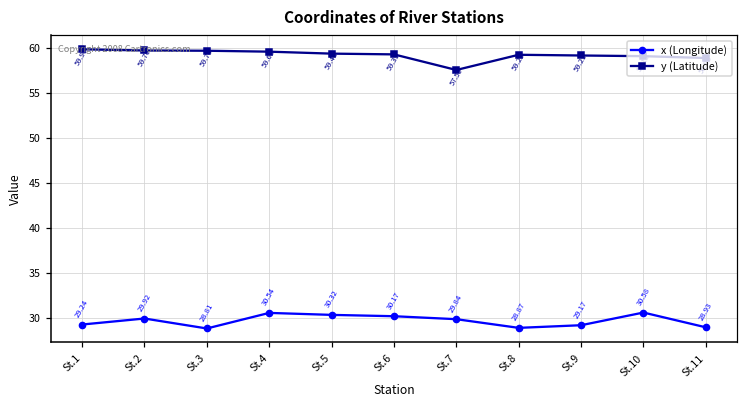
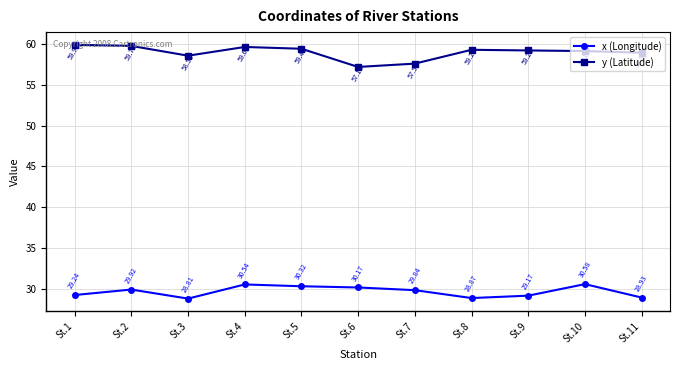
y (Latitude), St.3: 59.74 -> 58.56
y (Latitude), St.6: 59.33 -> 57.18
